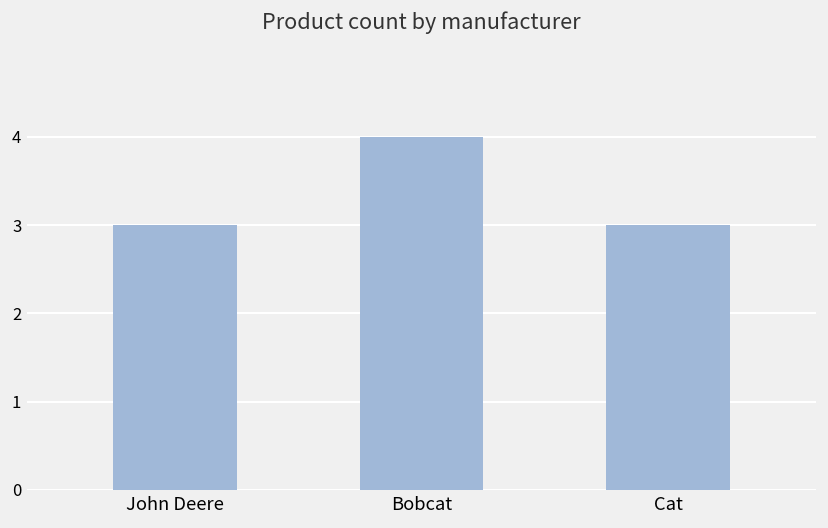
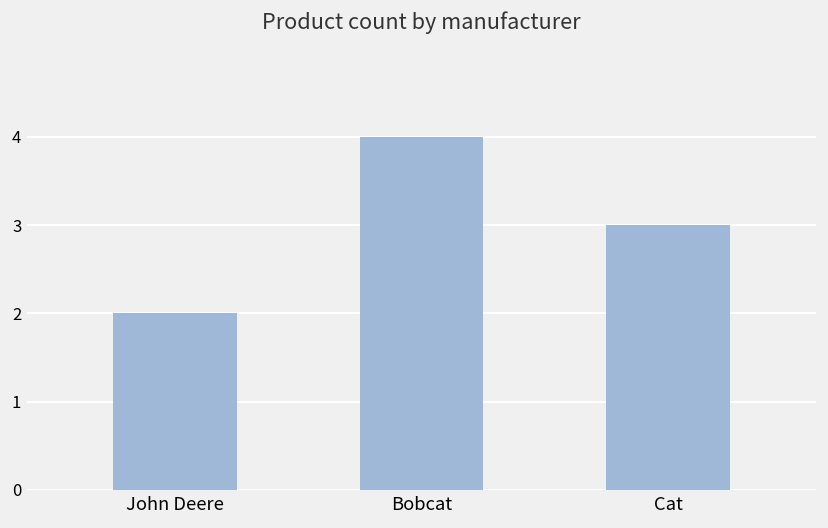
John Deere: 3 -> 2
